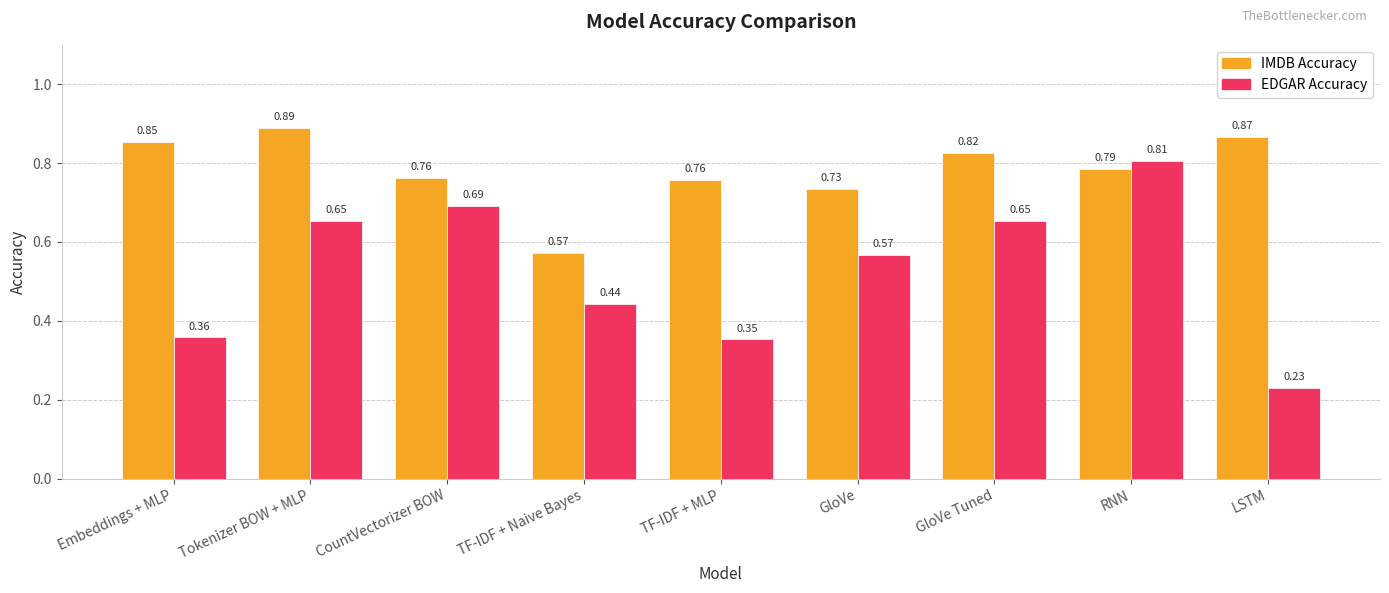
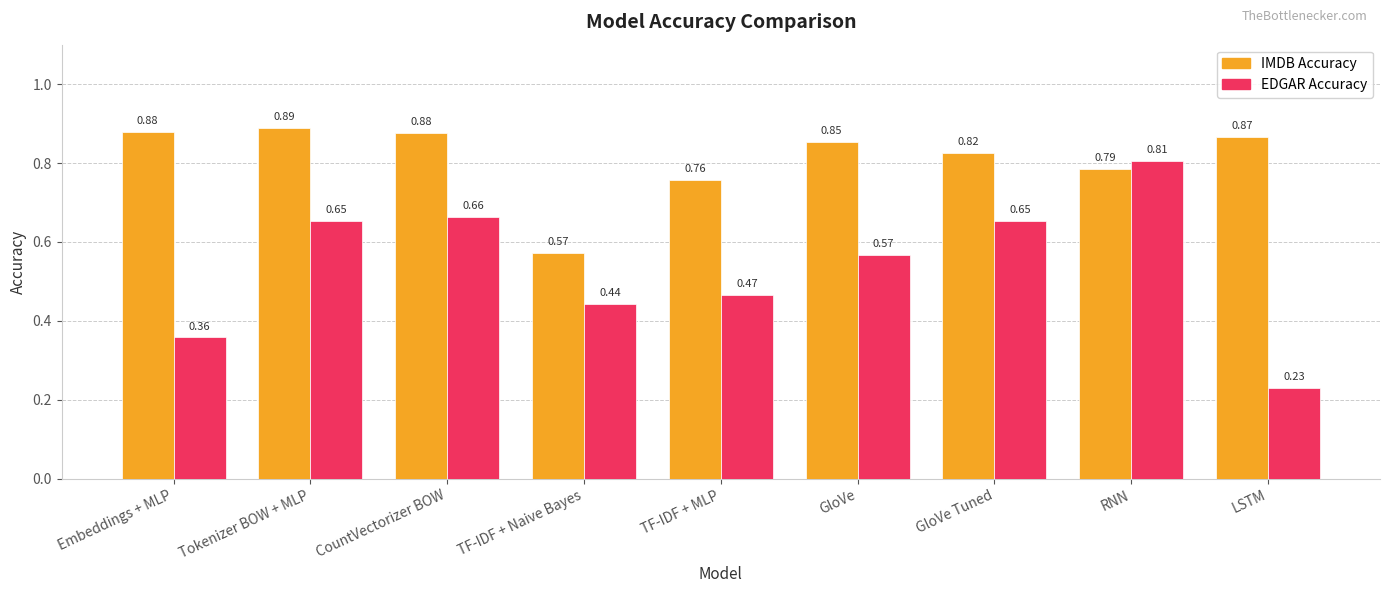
IMDB Accuracy, Embeddings + MLP: 0.85 -> 0.88
IMDB Accuracy, CountVectorizer BOW: 0.76 -> 0.88
EDGAR Accuracy, CountVectorizer BOW: 0.69 -> 0.66
EDGAR Accuracy, TF-IDF + MLP: 0.35 -> 0.47
IMDB Accuracy, GloVe: 0.73 -> 0.85
